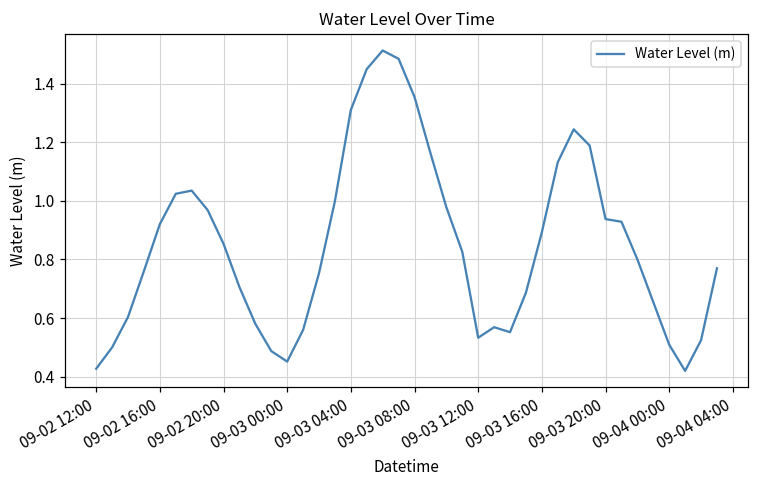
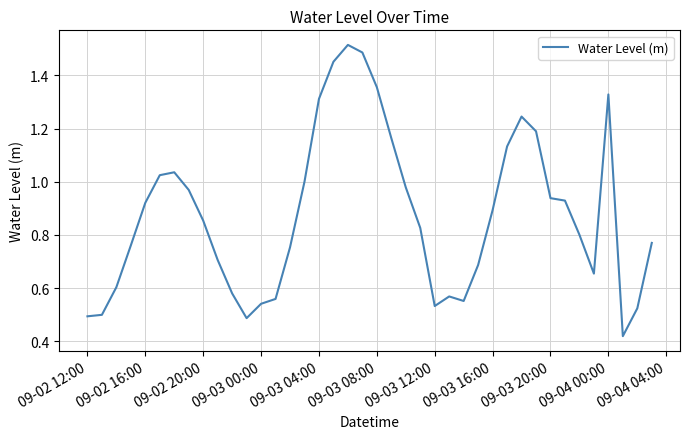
09-02 12:00: 0.43 -> 0.49
09-03 00:00: 0.45 -> 0.54
09-04 00:00: 0.51 -> 1.33
